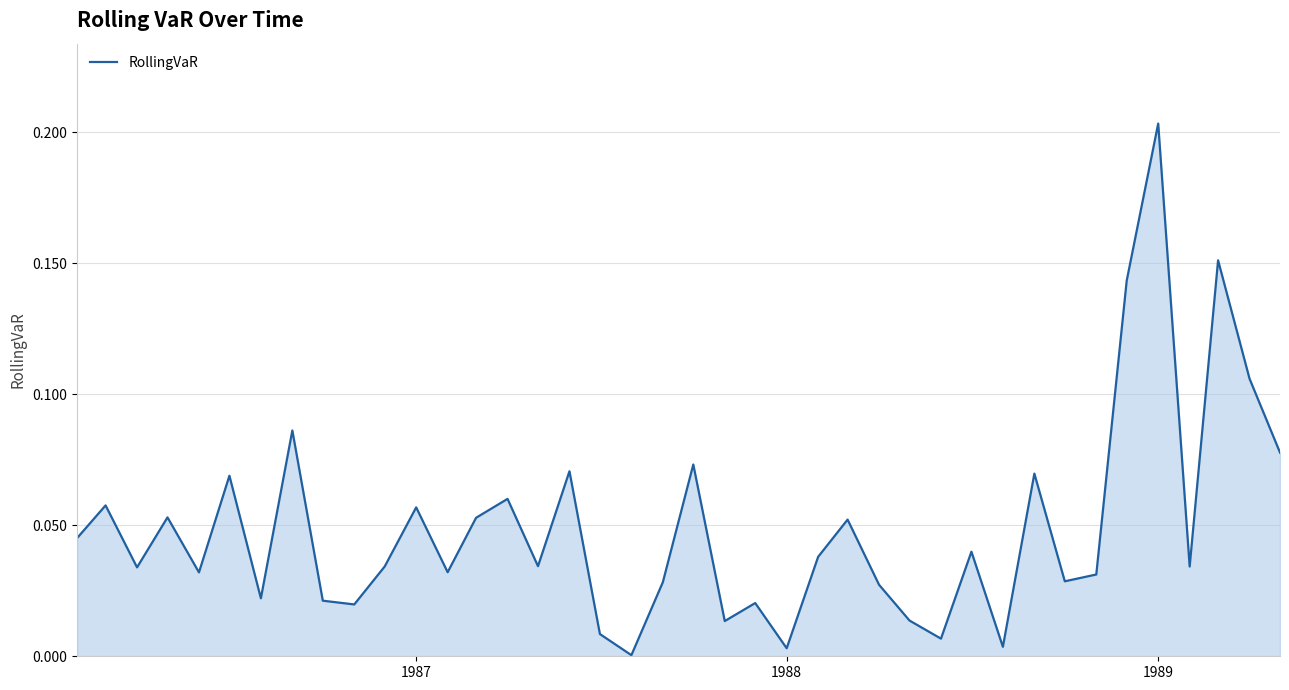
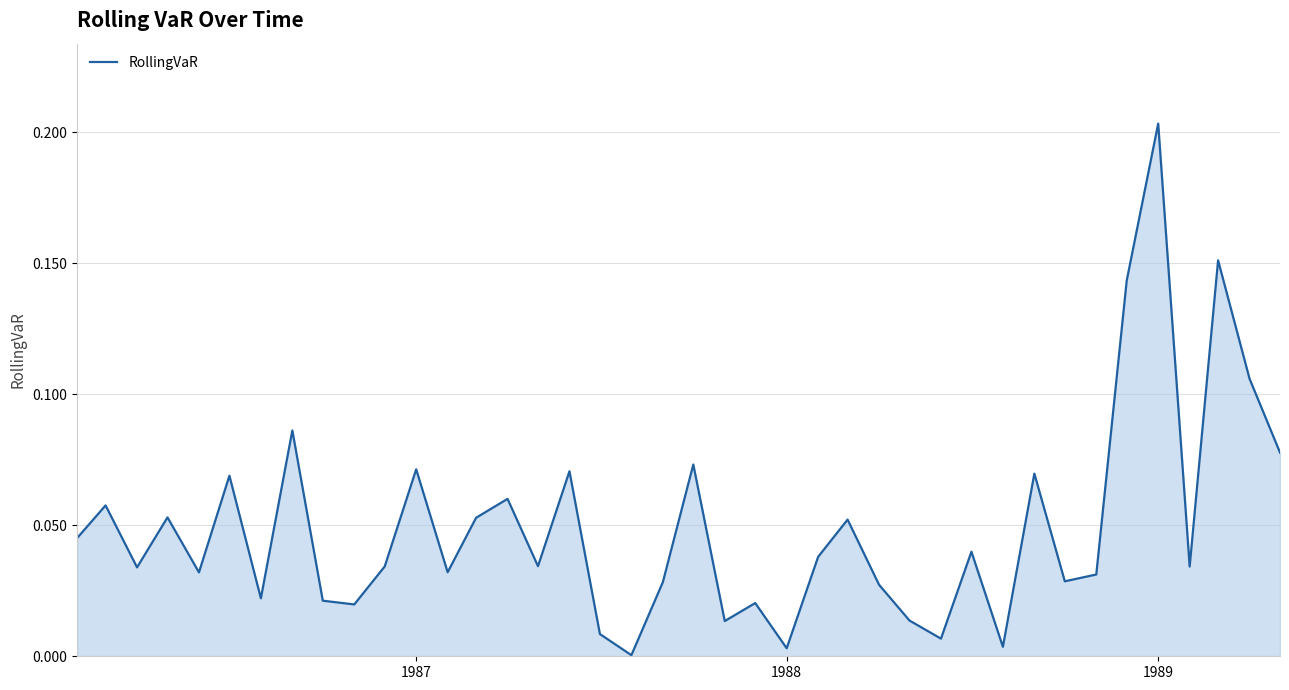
1987: 0.057 -> 0.071
